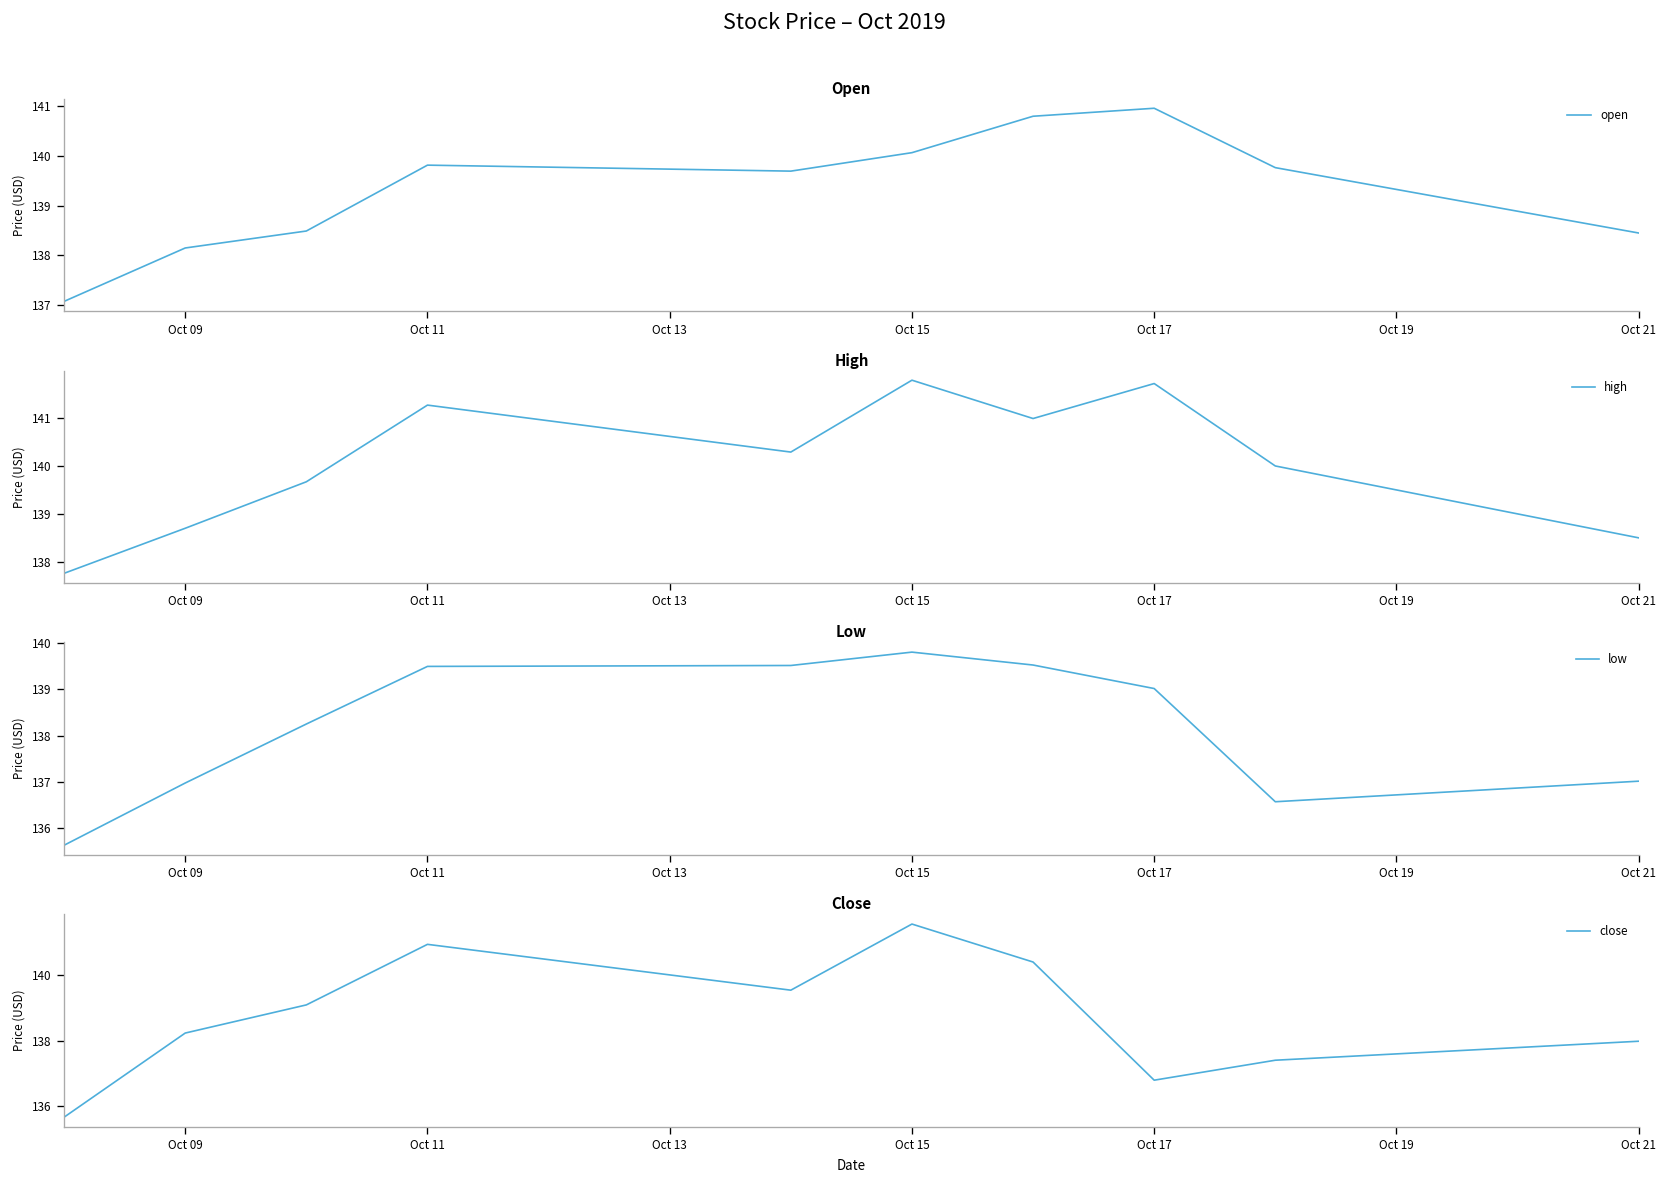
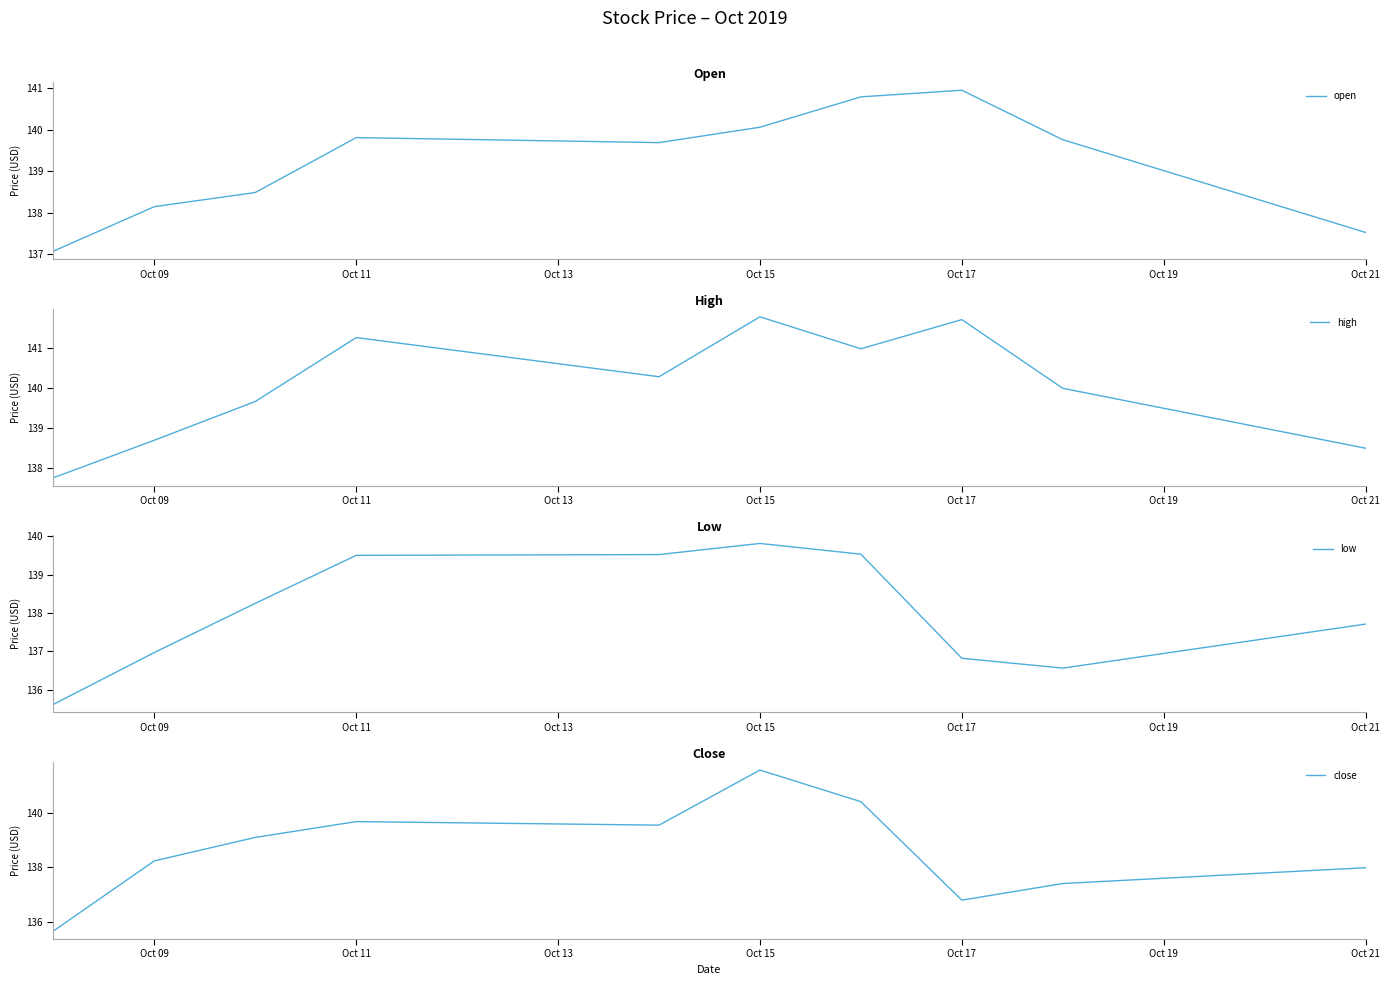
Open, Oct 21: 138.5 -> 137.5
Low, Oct 17: 139.0 -> 136.8
Low, Oct 21: 137.0 -> 137.7
Close, Oct 11: 141.0 -> 139.7
